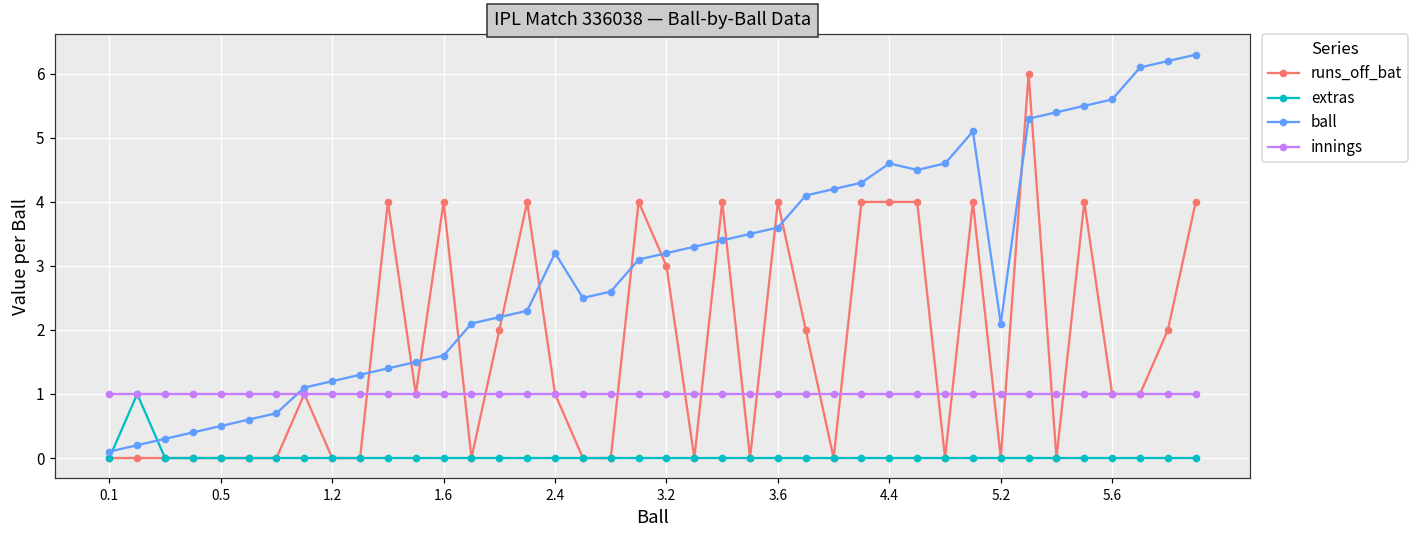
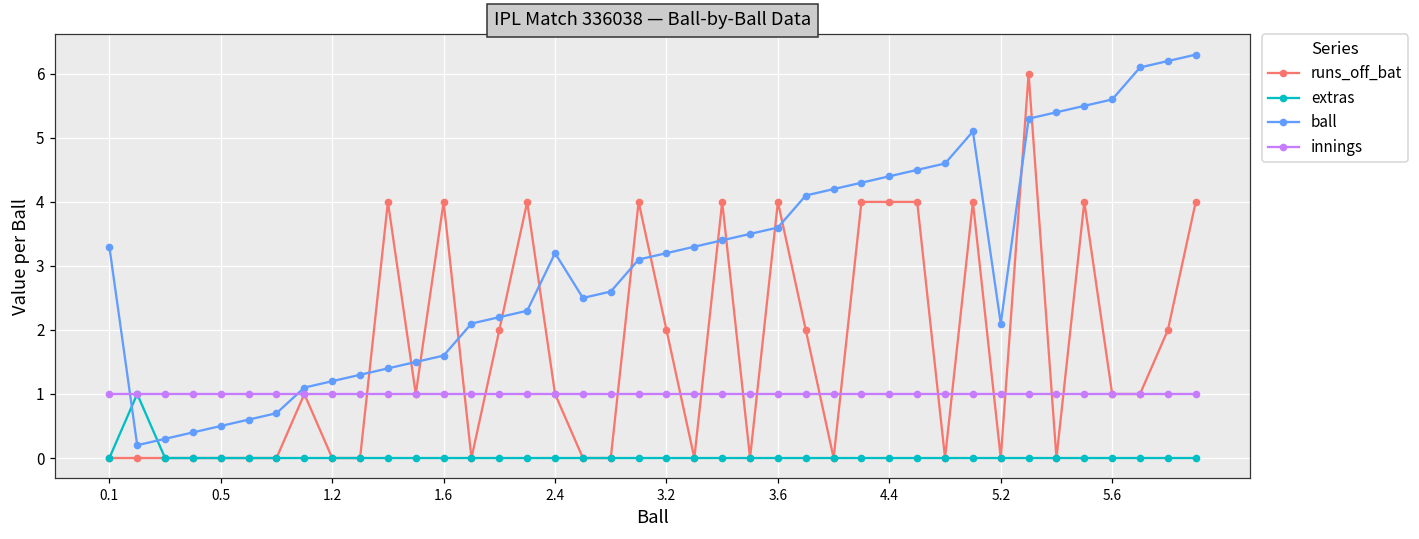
ball, 0.1: 0.1 -> 3.3
runs_off_bat, 3.2: 3 -> 2
ball, 4.4: 4.6 -> 4.4
